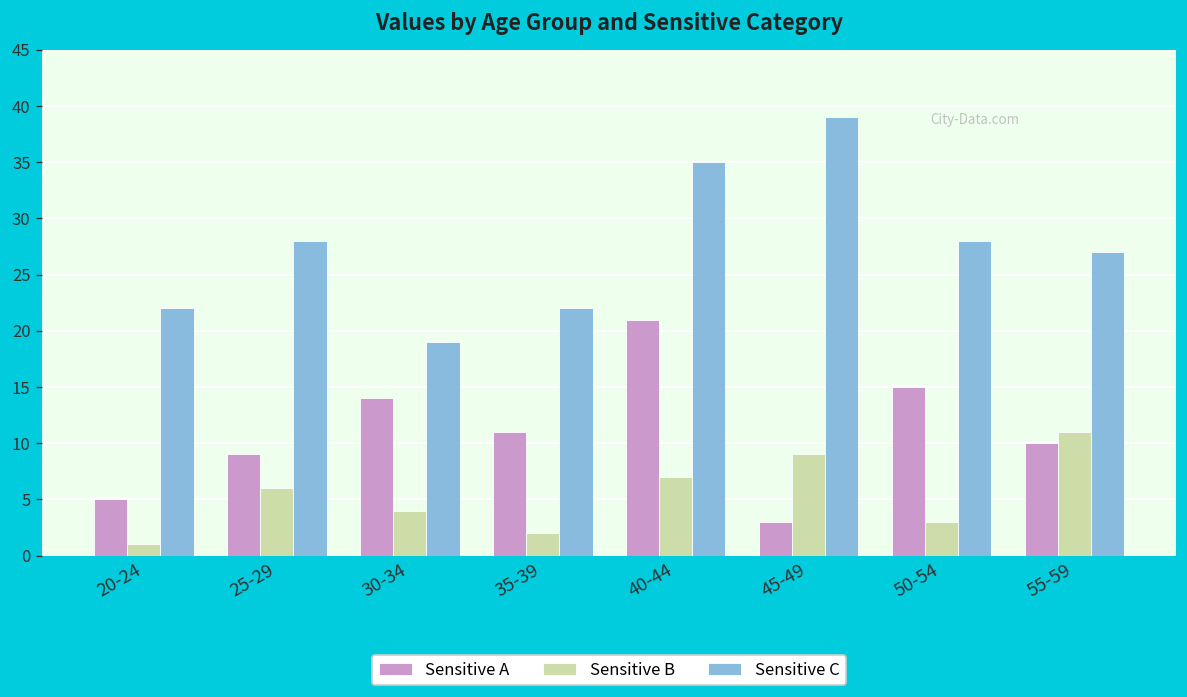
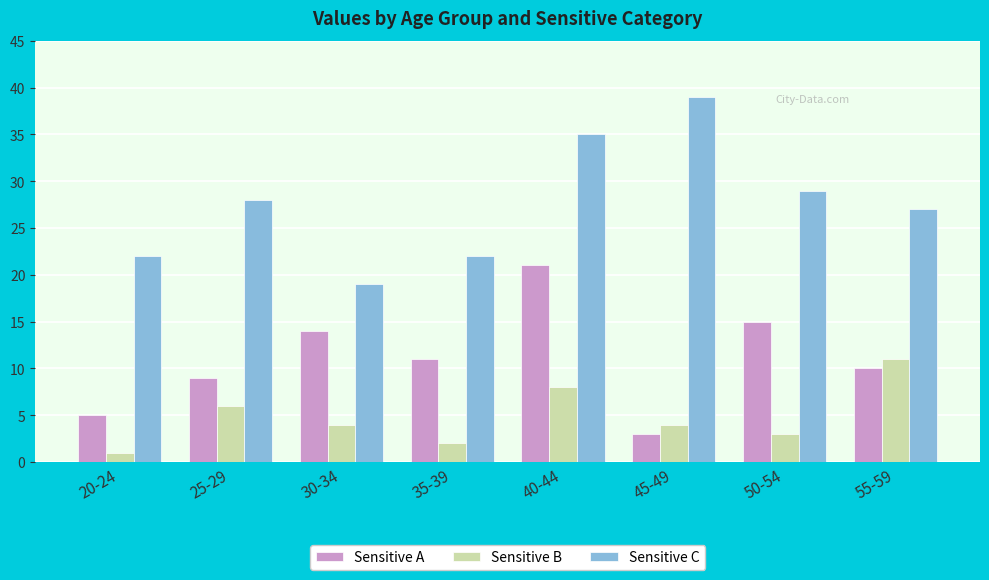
Sensitive B, 40-44: 7 -> 8
Sensitive B, 45-49: 9 -> 4
Sensitive C, 50-54: 28 -> 29
